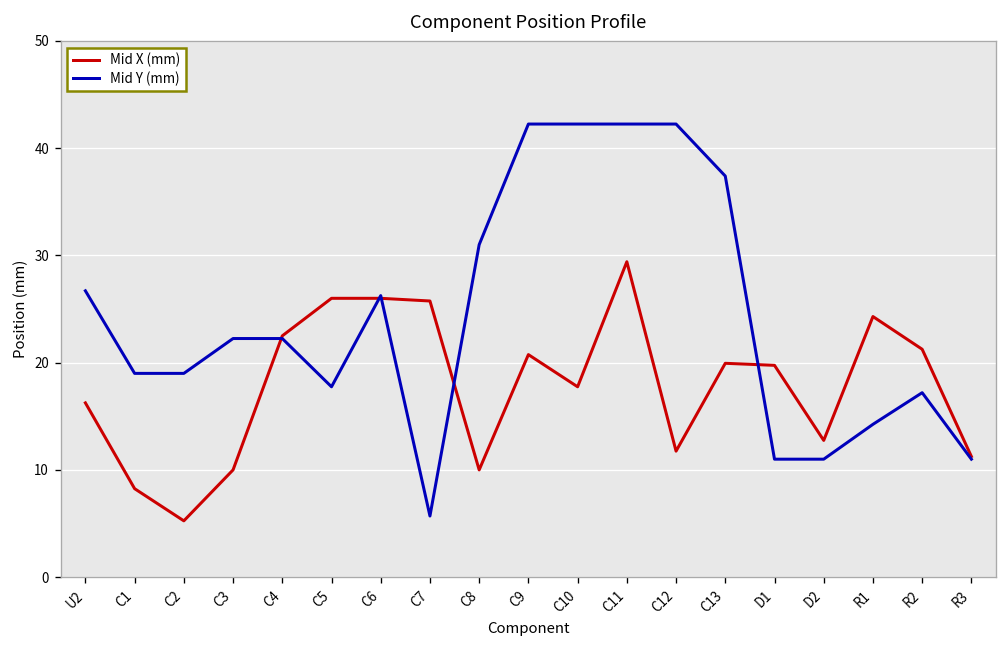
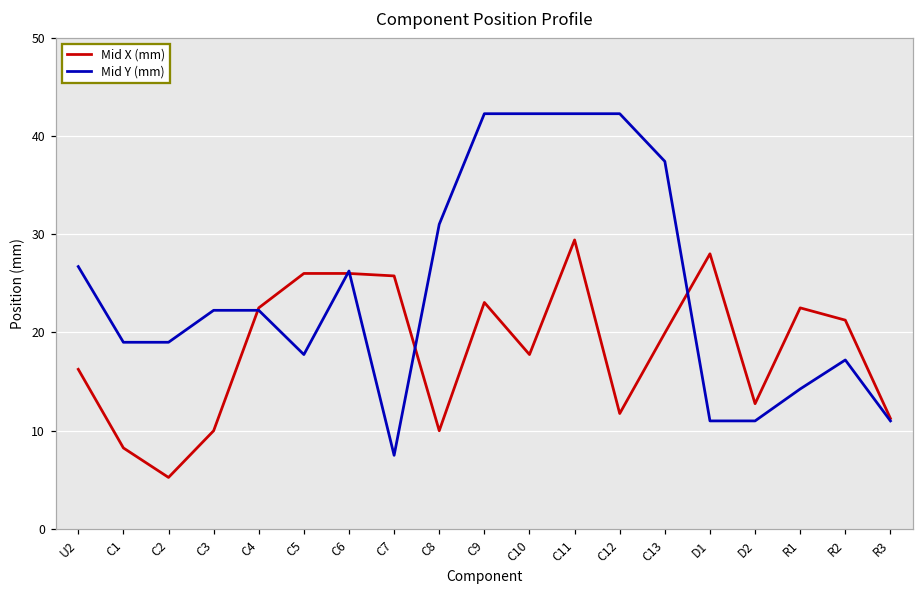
Mid Y (mm), C7: 6 -> 8
Mid X (mm), C9: 21 -> 23
Mid X (mm), D1: 20 -> 28
Mid X (mm), R1: 24 -> 23
